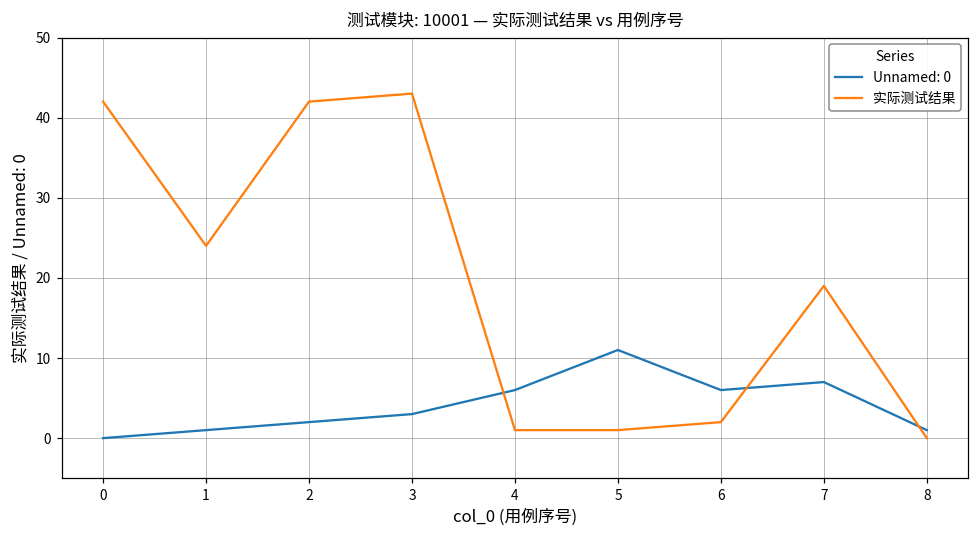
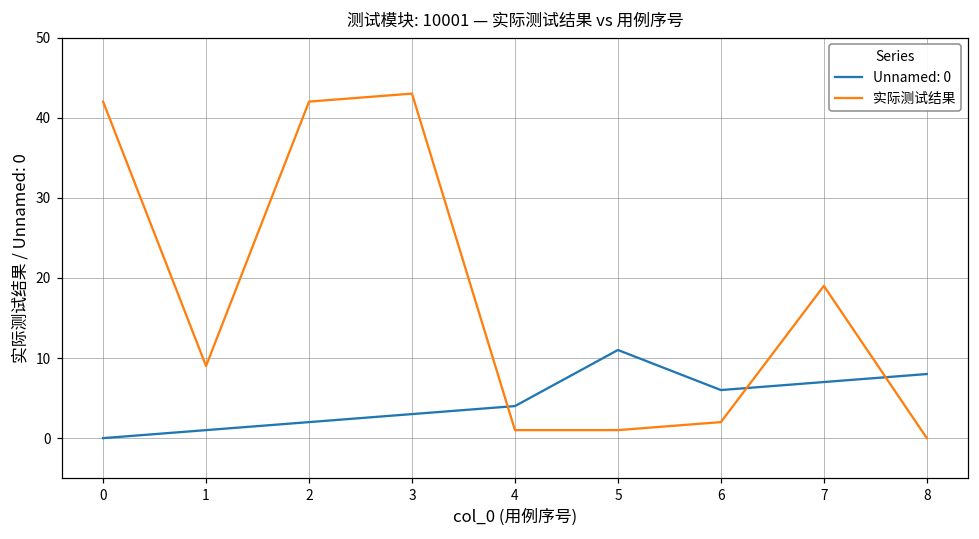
实际测试结果, 1: 24 -> 9
Unnamed: 0, 4: 6 -> 4
Unnamed: 0, 8: 1 -> 8
